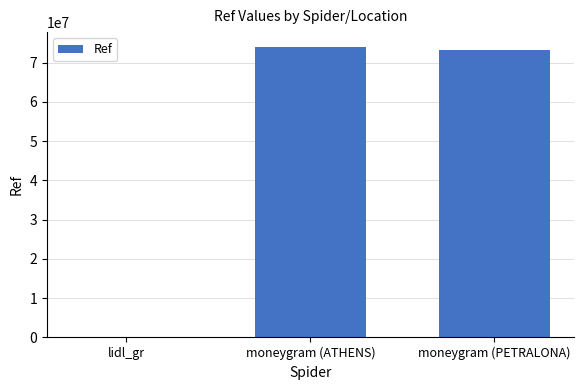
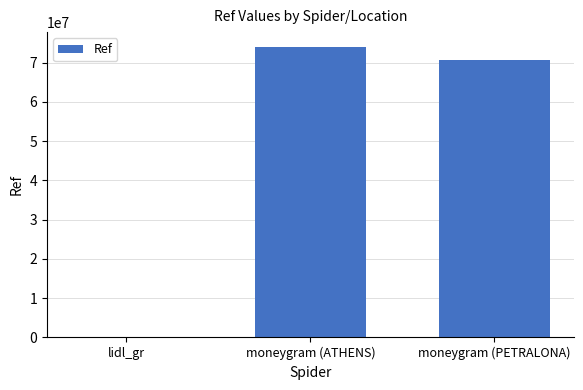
moneygram (PETRALONA): 73000000 -> 71000000
